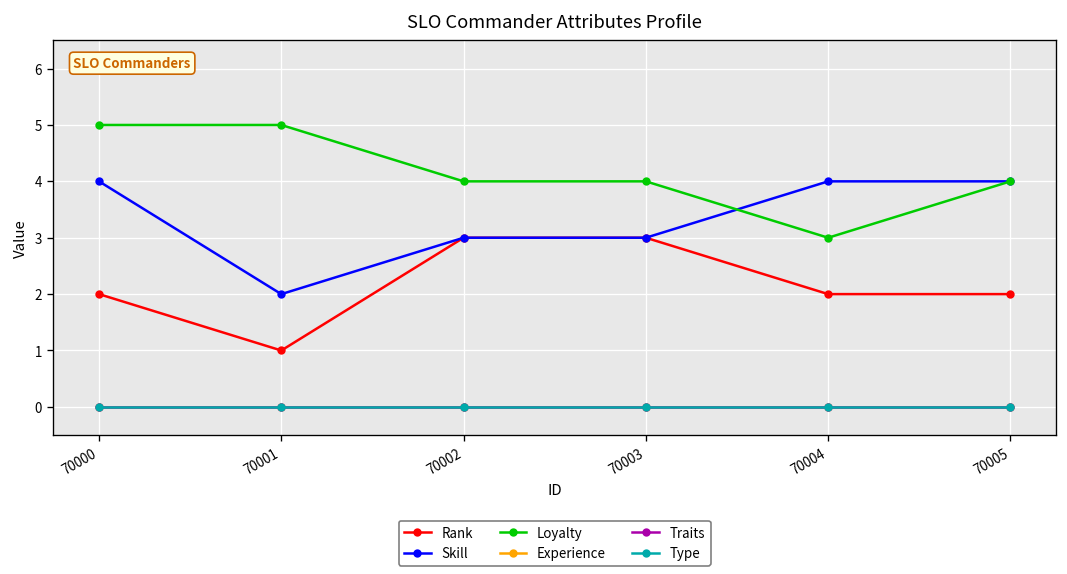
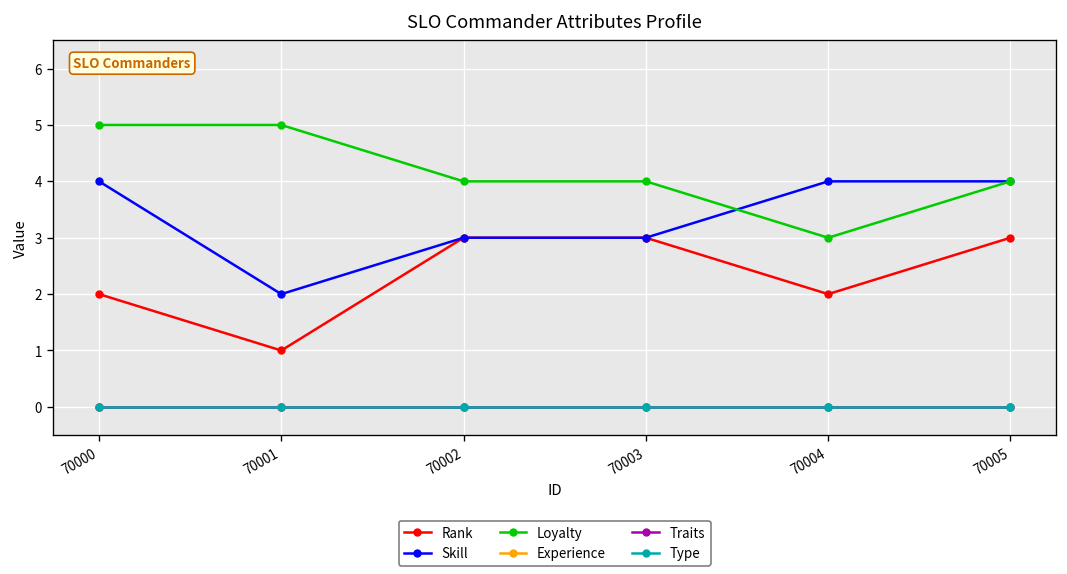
Rank, 70005: 2 -> 3
